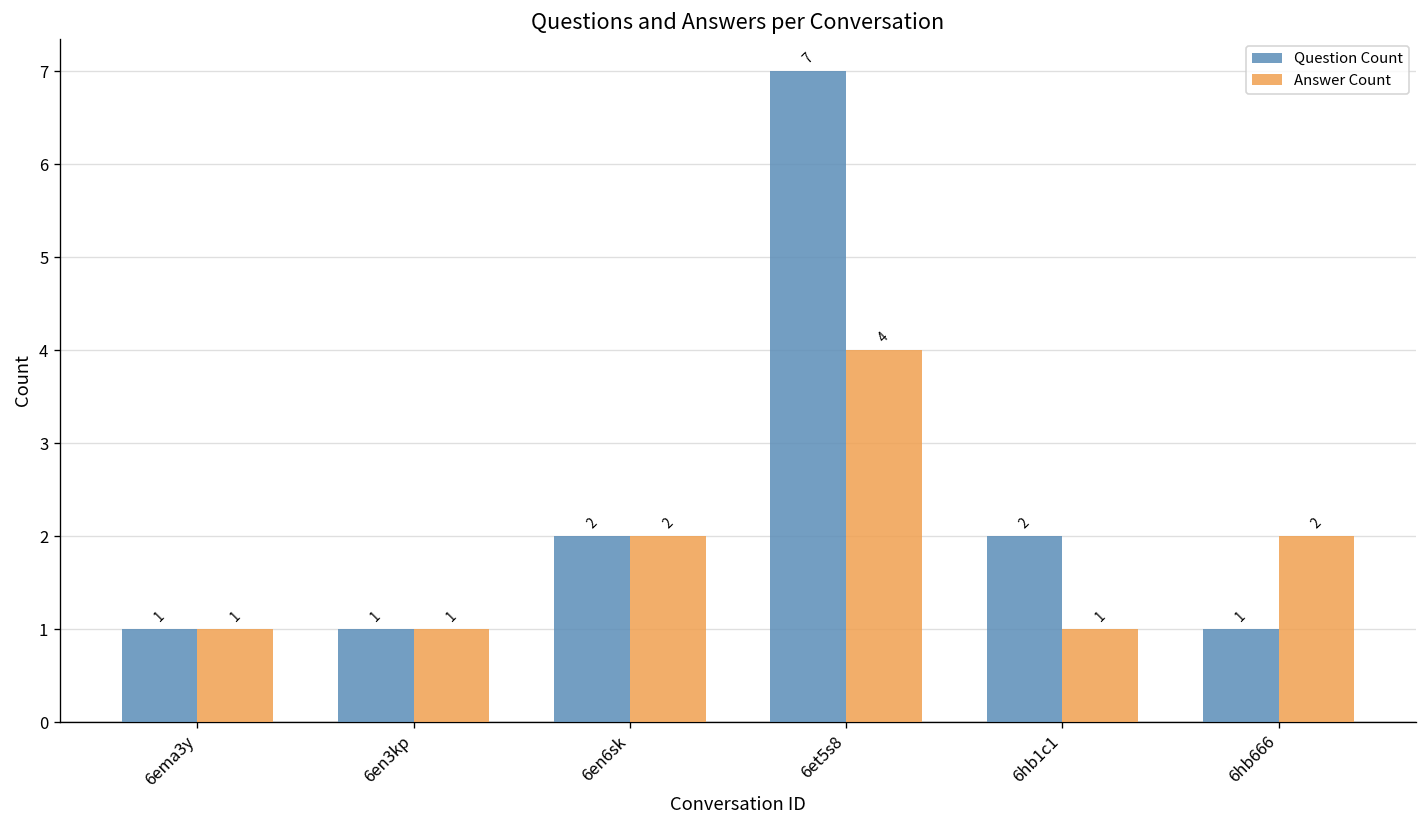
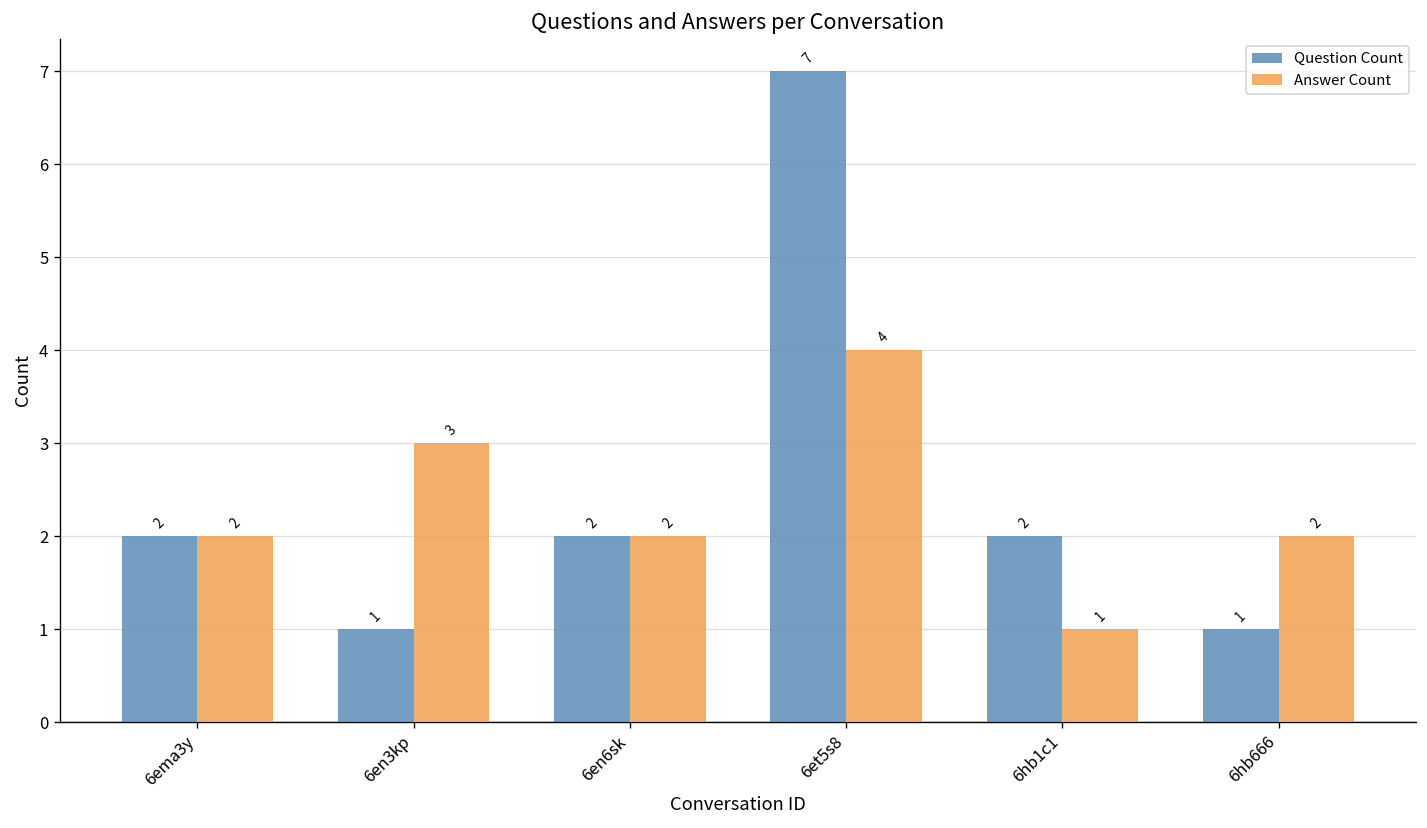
Question Count, 6ema3y: 1 -> 2
Answer Count, 6ema3y: 1 -> 2
Answer Count, 6en3kp: 1 -> 3
